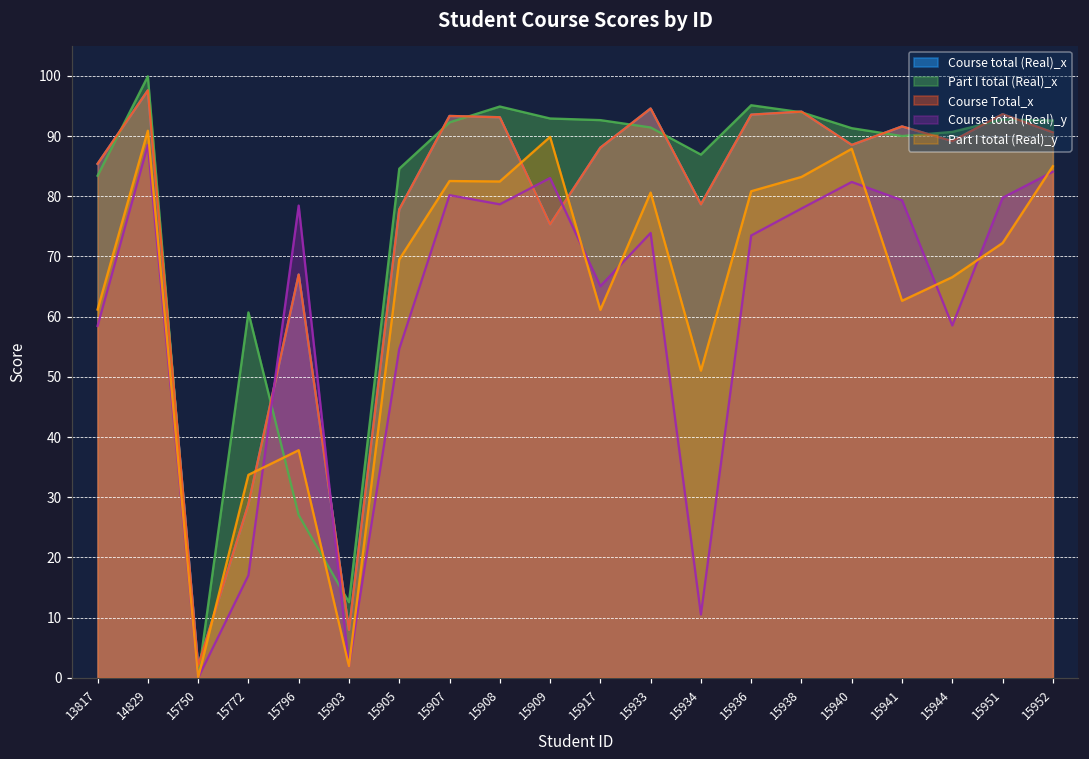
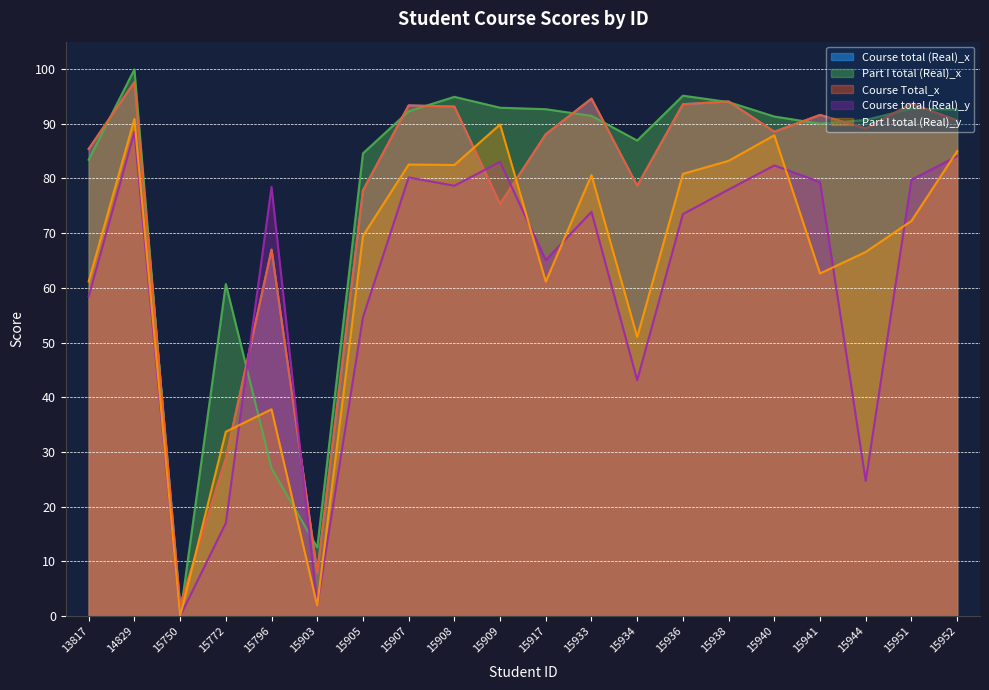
Course total (Real)_y, 15934: 11 -> 43
Course total (Real)_y, 15944: 59 -> 25
